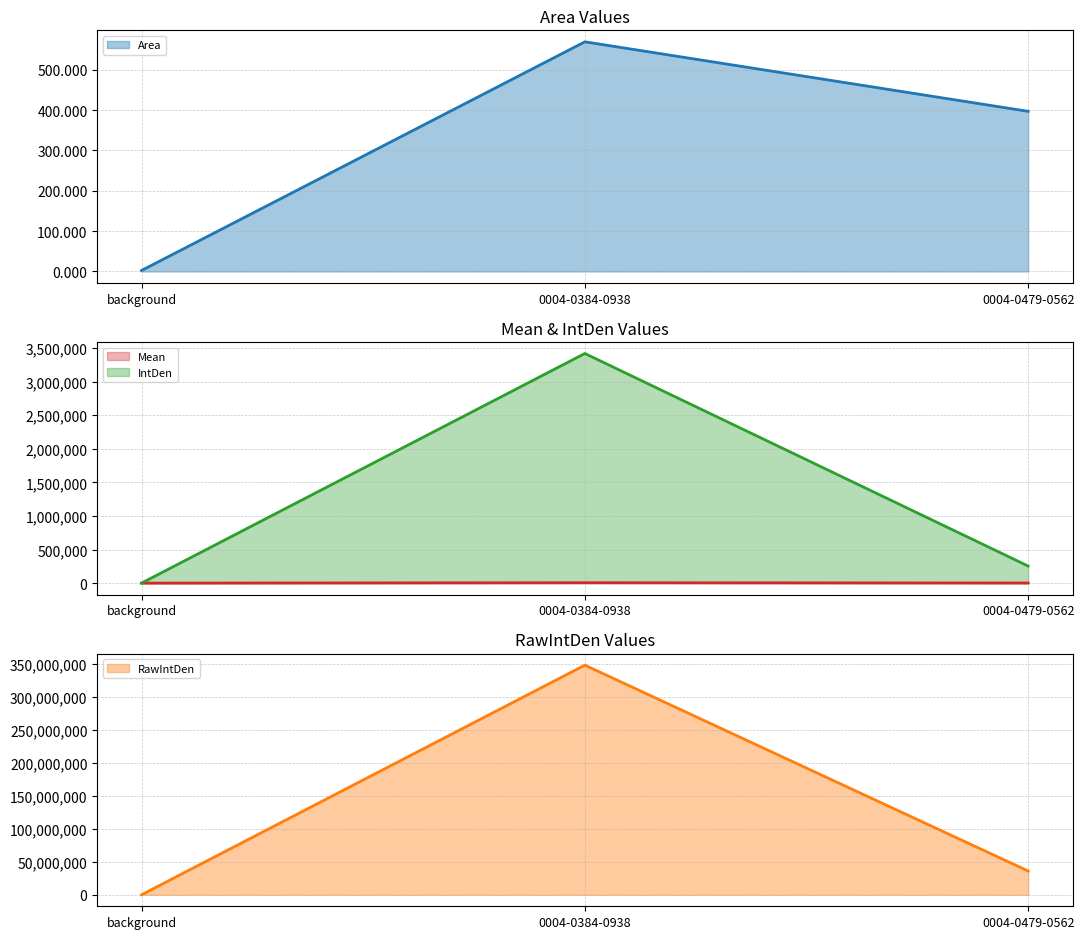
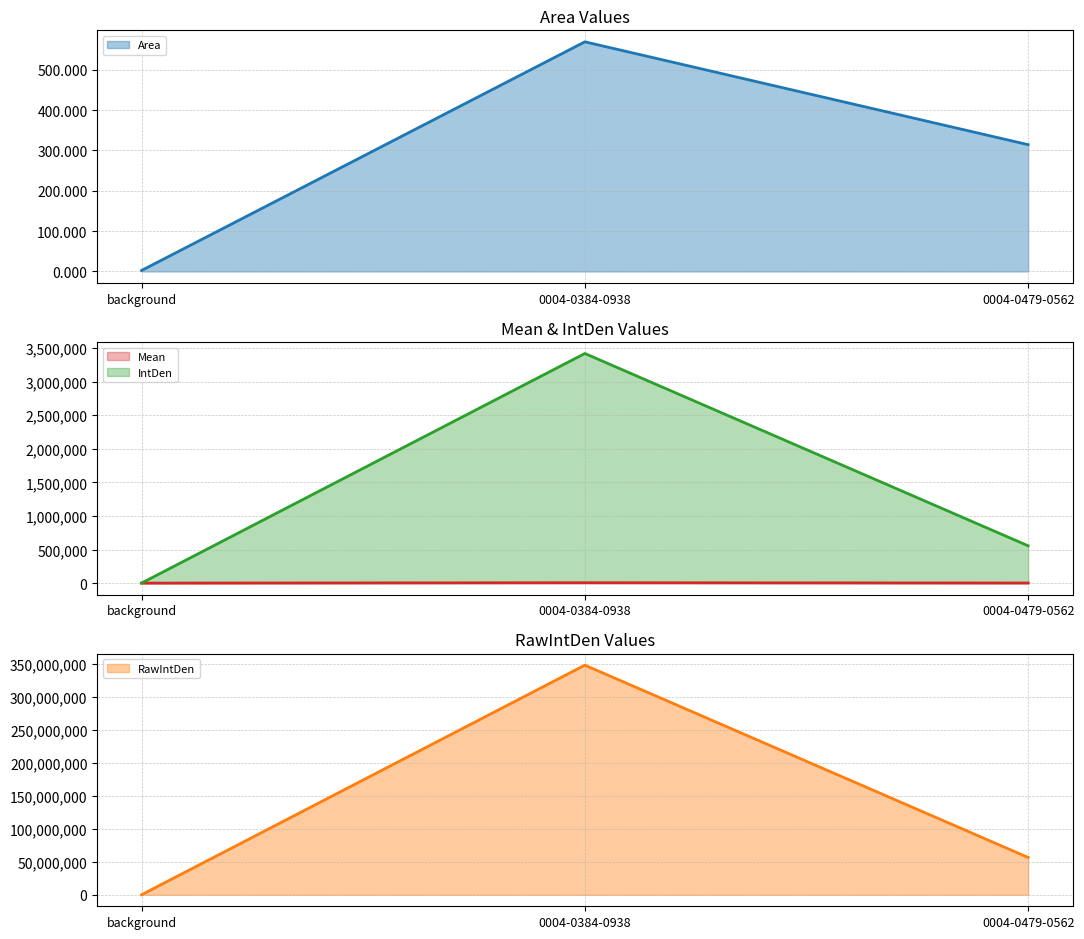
Area Values, 0004-0479-0562: 400 -> 310
Mean & IntDen Values, IntDen, 0004-0479-0562: 300,000 -> 600,000
RawIntDen Values, 0004-0479-0562: 40,000,000 -> 60,000,000
